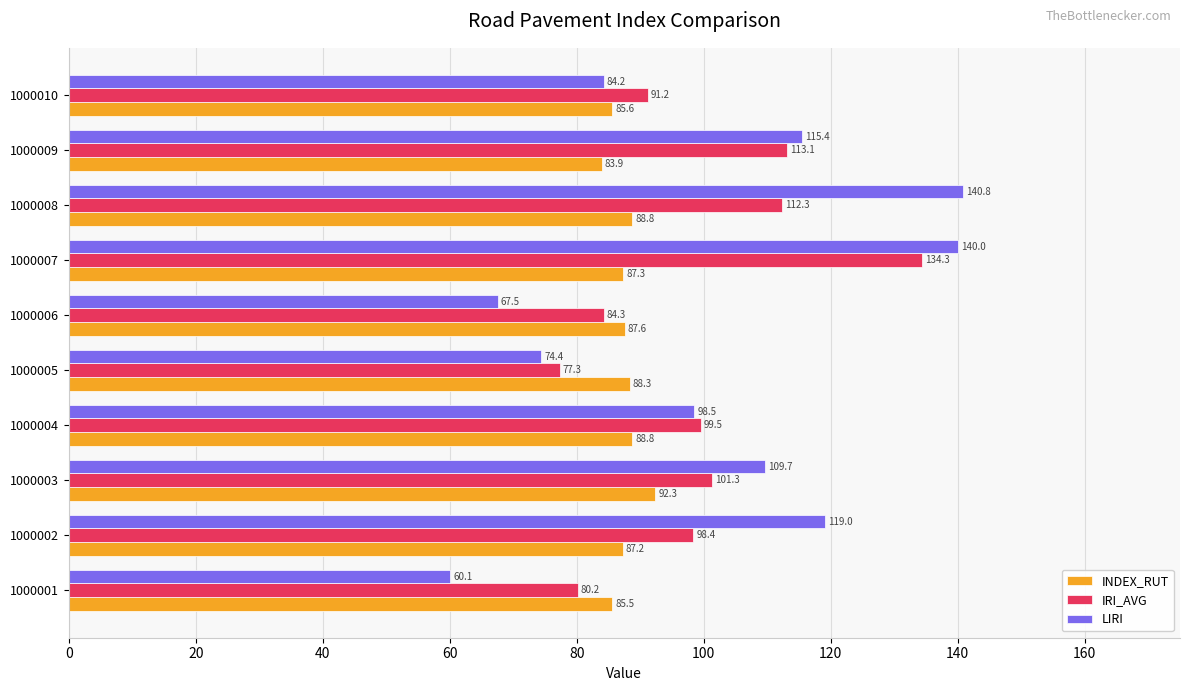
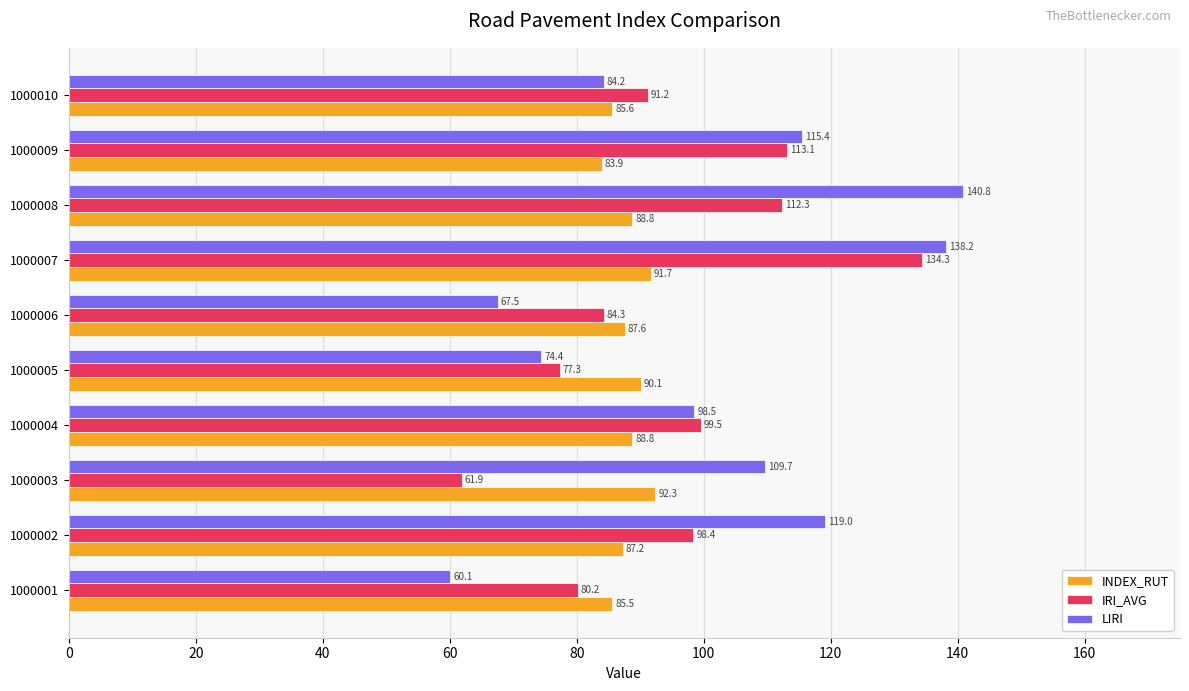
LIRI, 1000007: 140.0 -> 138.2
INDEX_RUT, 1000007: 87.3 -> 91.7
INDEX_RUT, 1000005: 88.3 -> 90.1
IRI_AVG, 1000003: 101.3 -> 61.9
